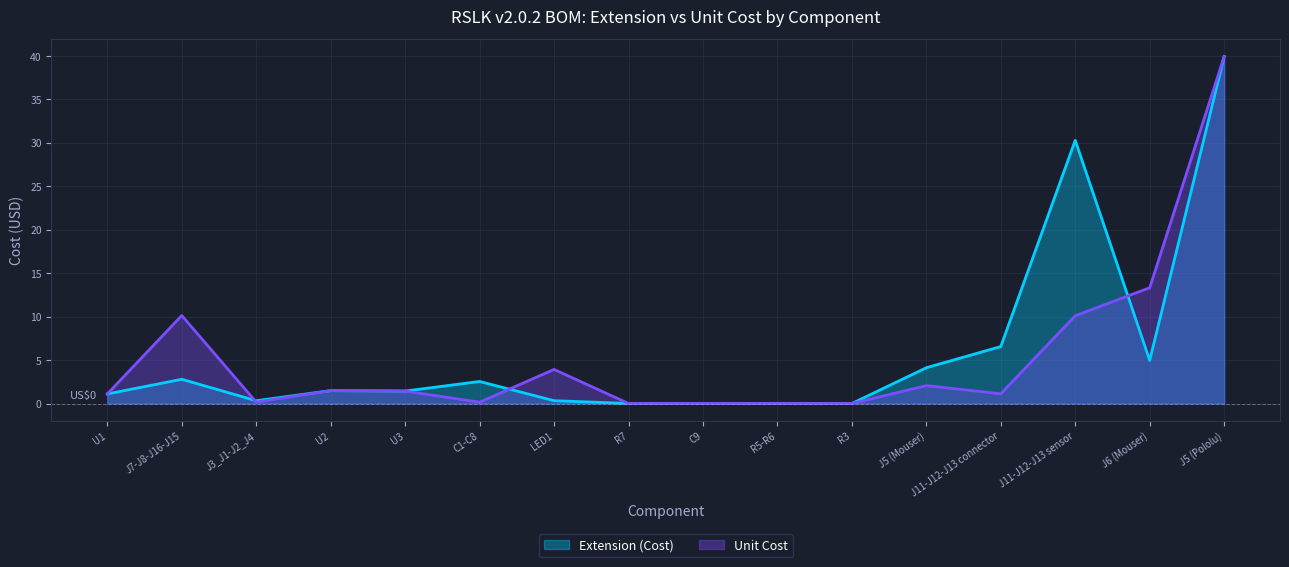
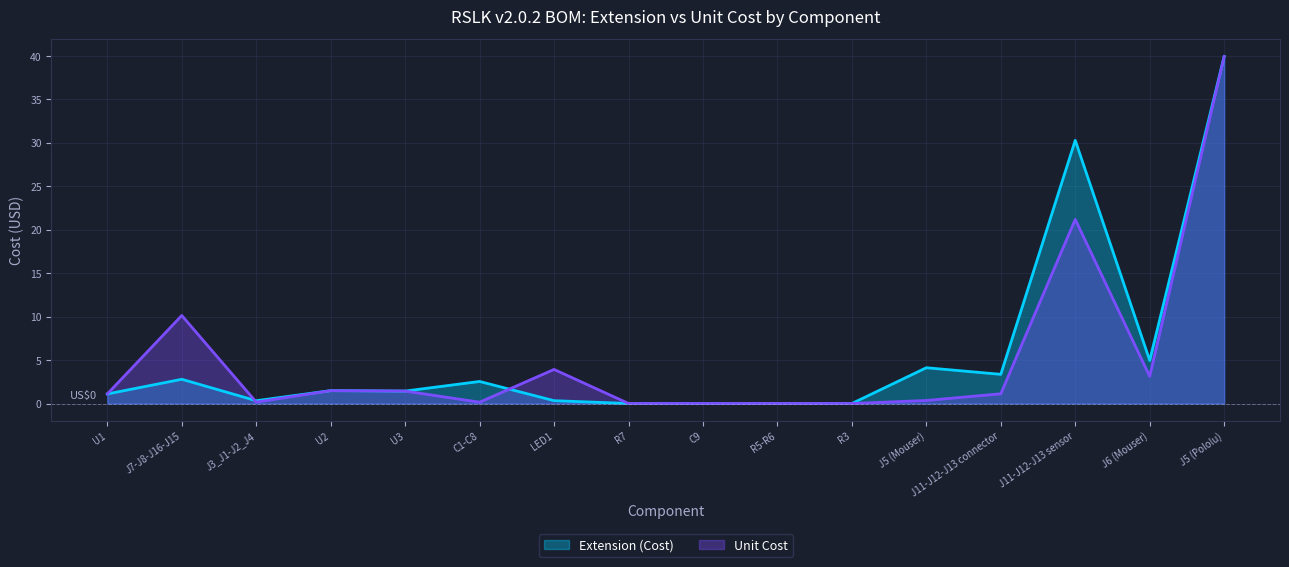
Unit Cost, J5 (Mouser): 2 -> 0
Extension (Cost), J11-J12-J13 connector: 7 -> 3
Unit Cost, J11-J12-J13 sensor: 10 -> 21
Unit Cost, J6 (Mouser): 13 -> 3
